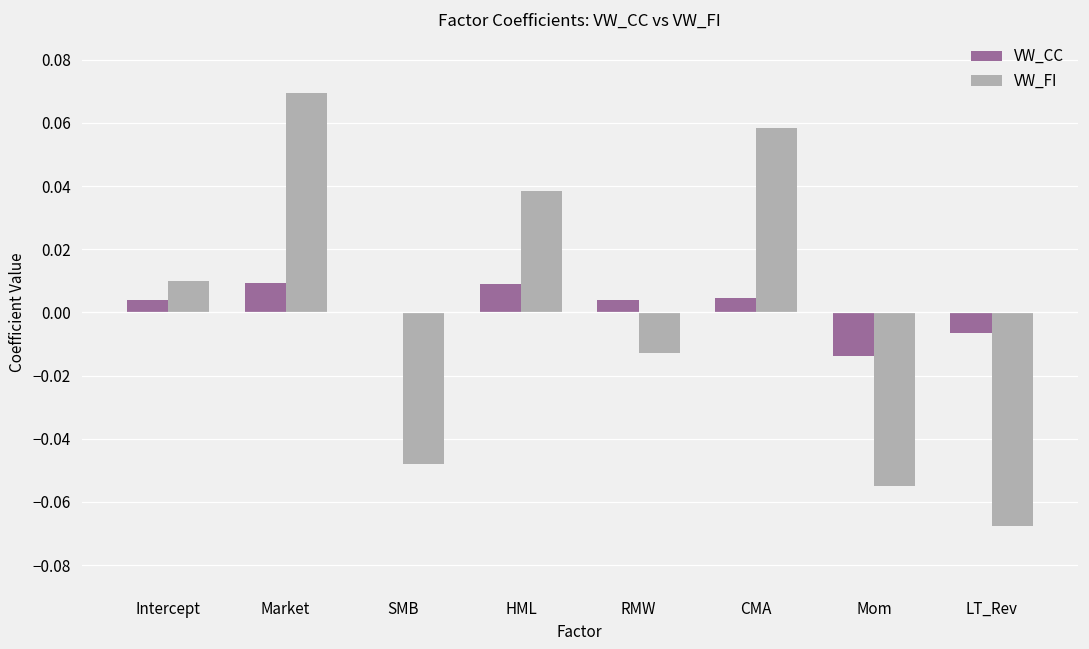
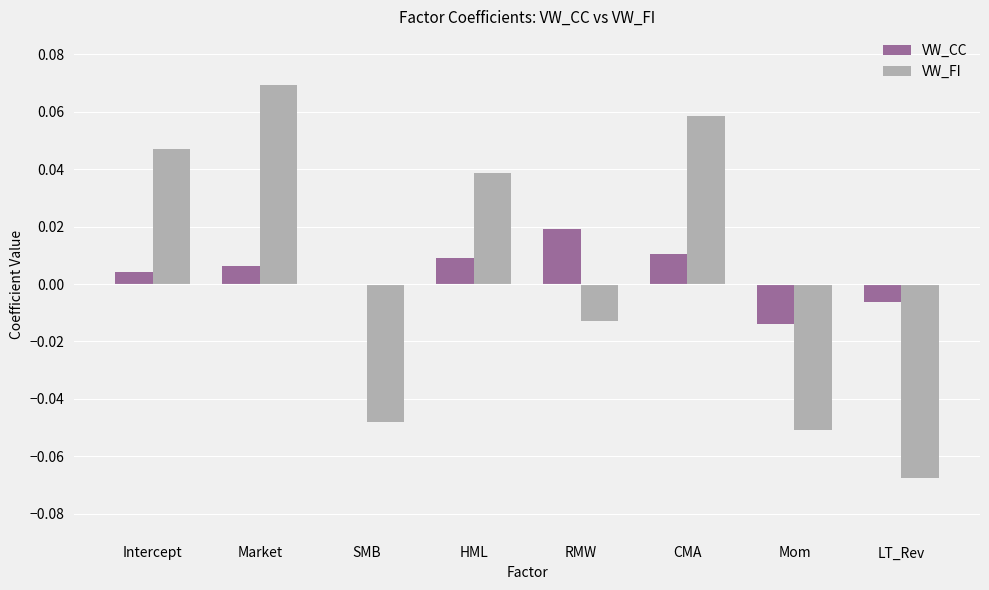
VW_FI, Intercept: 0.010 -> 0.047
VW_CC, Market: 0.009 -> 0.006
VW_CC, RMW: 0.004 -> 0.019
VW_CC, CMA: 0.004 -> 0.010
VW_FI, Mom: -0.055 -> -0.051
